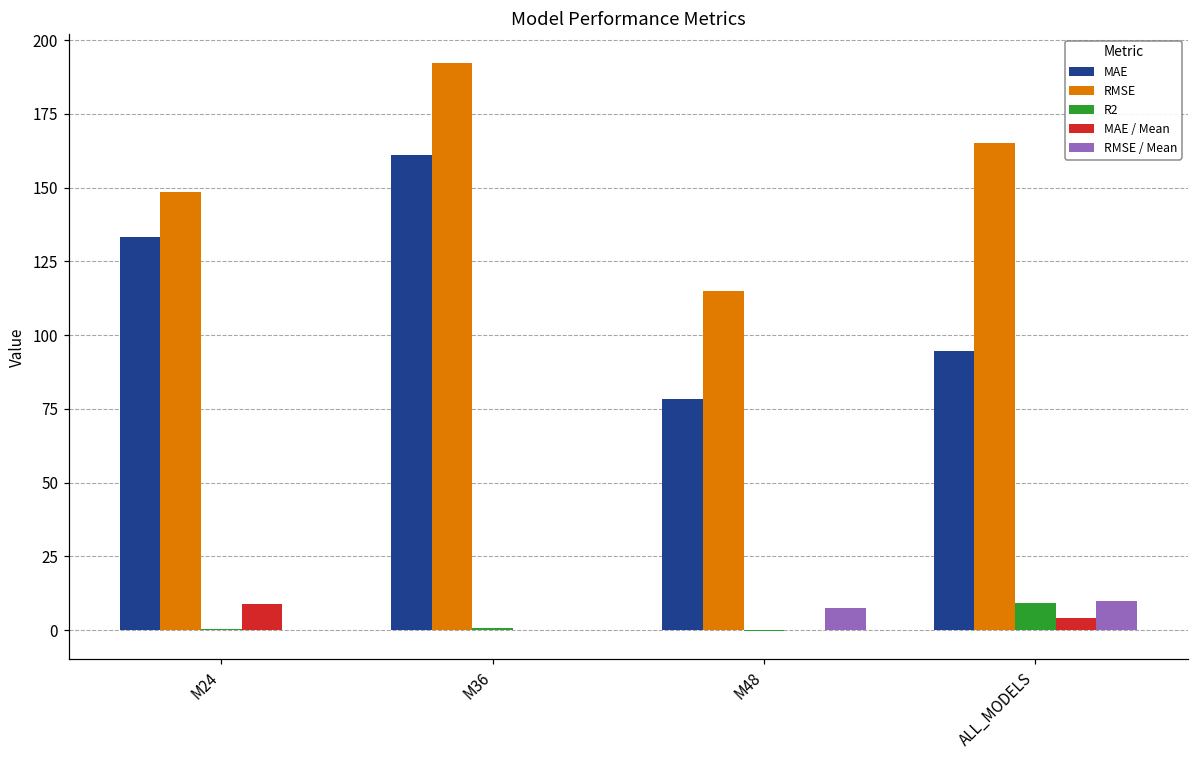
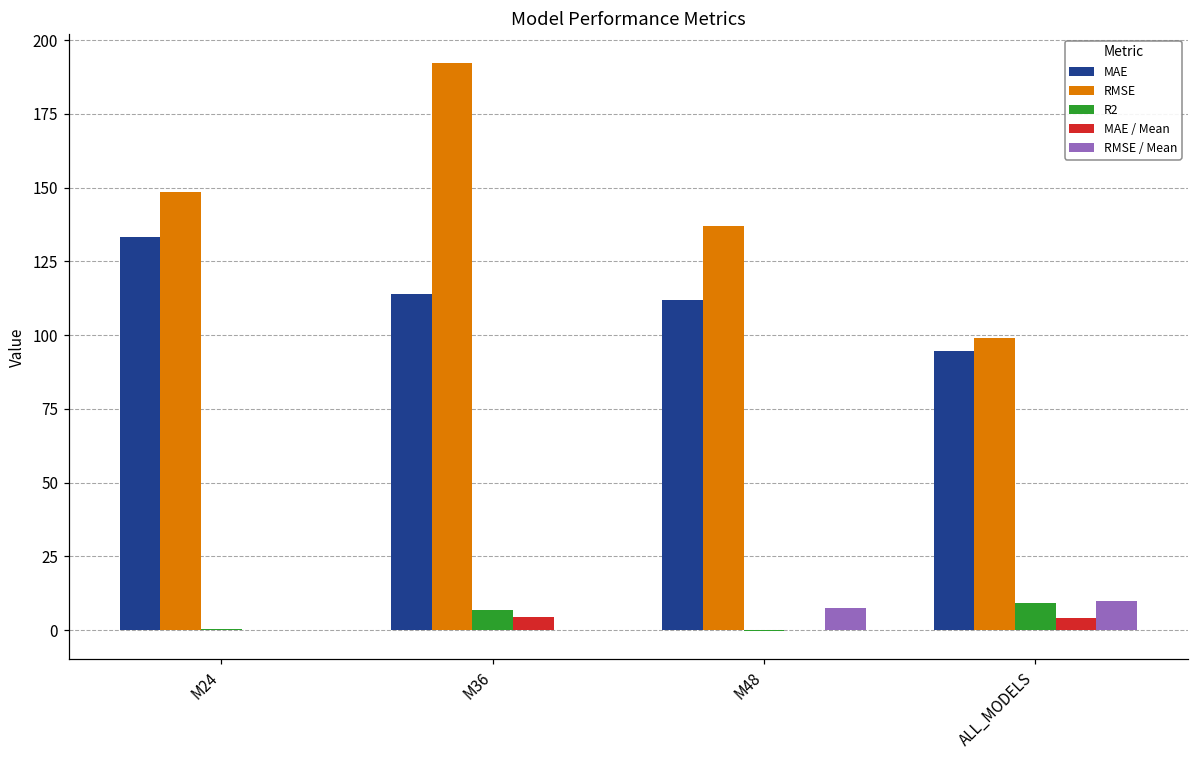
MAE / Mean, M24: 9 -> 0
MAE, M36: 161 -> 114
R2, M36: 1 -> 7
MAE / Mean, M36: 0 -> 4
MAE, M48: 78 -> 112
RMSE, M48: 115 -> 137
RMSE, ALL_MODELS: 165 -> 99
